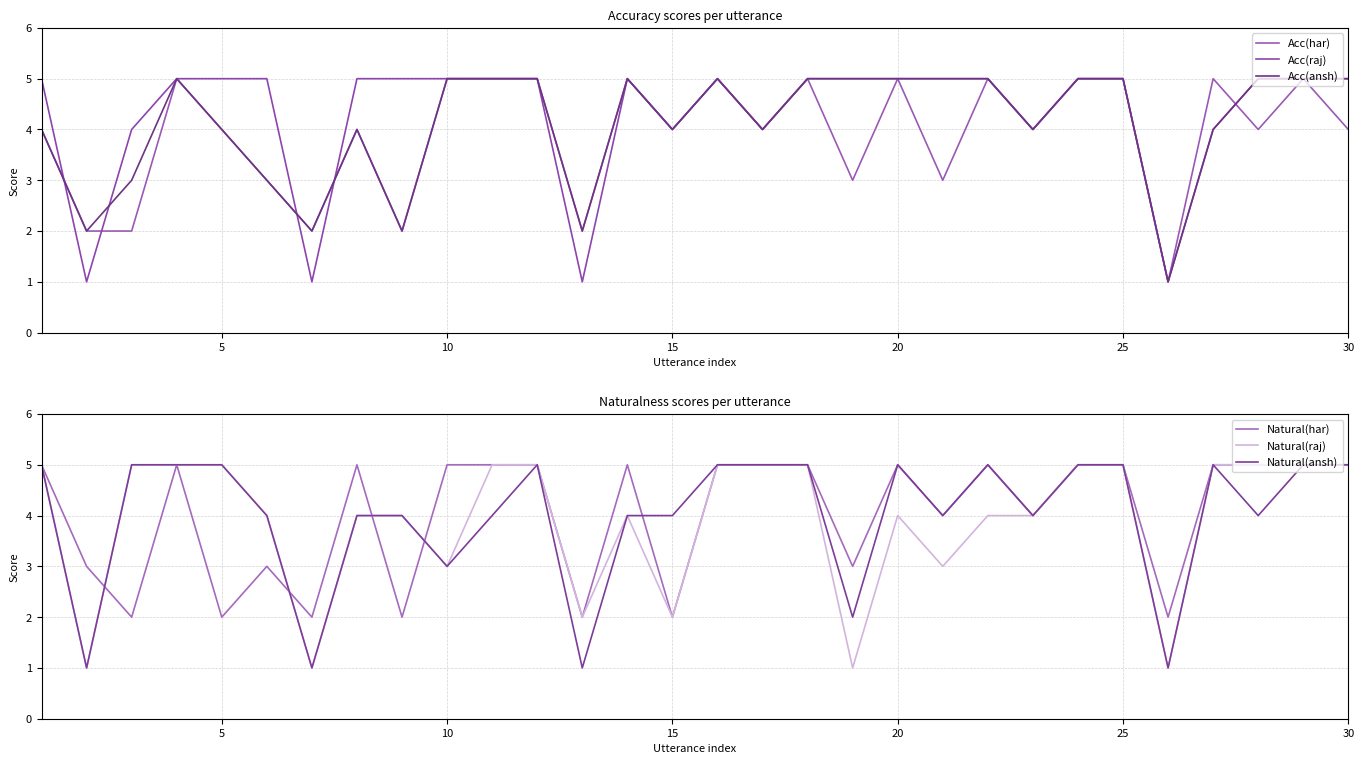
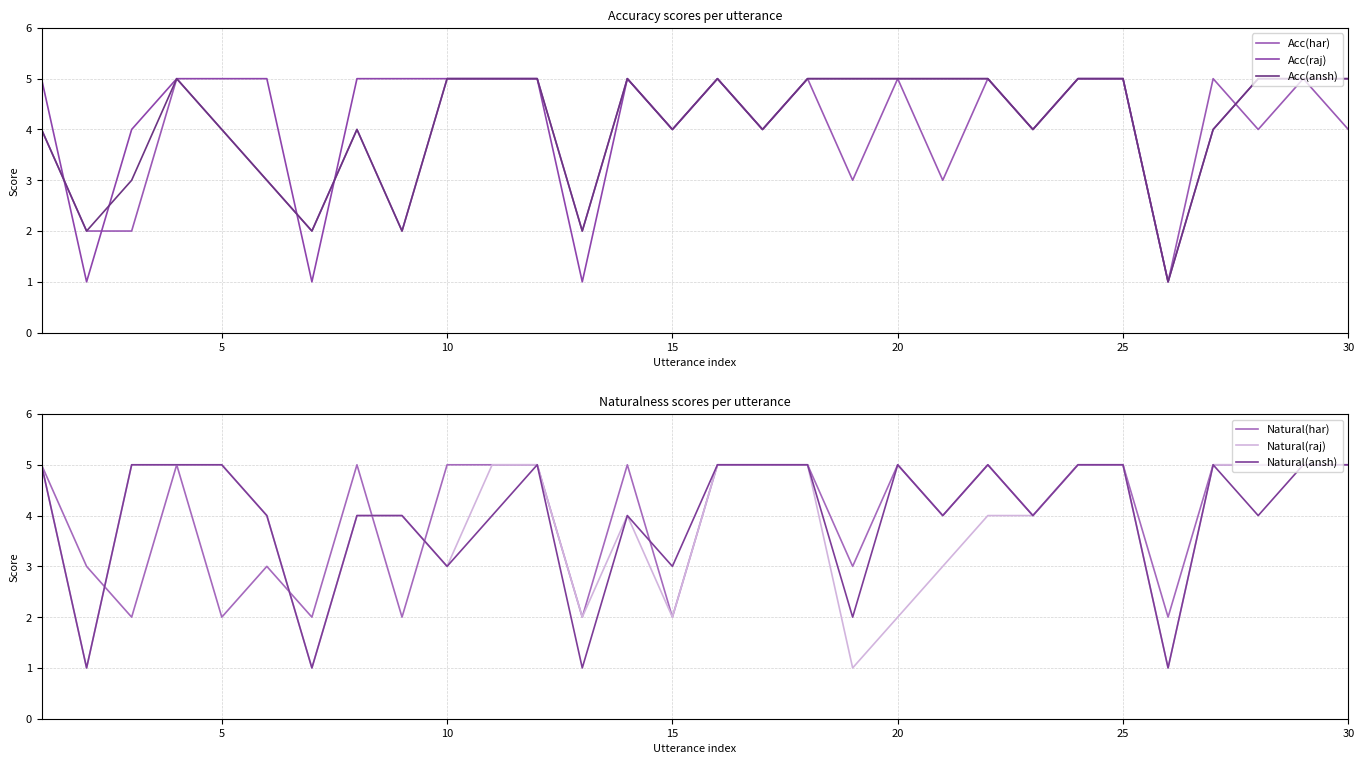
Naturalness scores per utterance, Natural(ansh), 15: 4 -> 3
Naturalness scores per utterance, Natural(raj), 20: 4 -> 2
